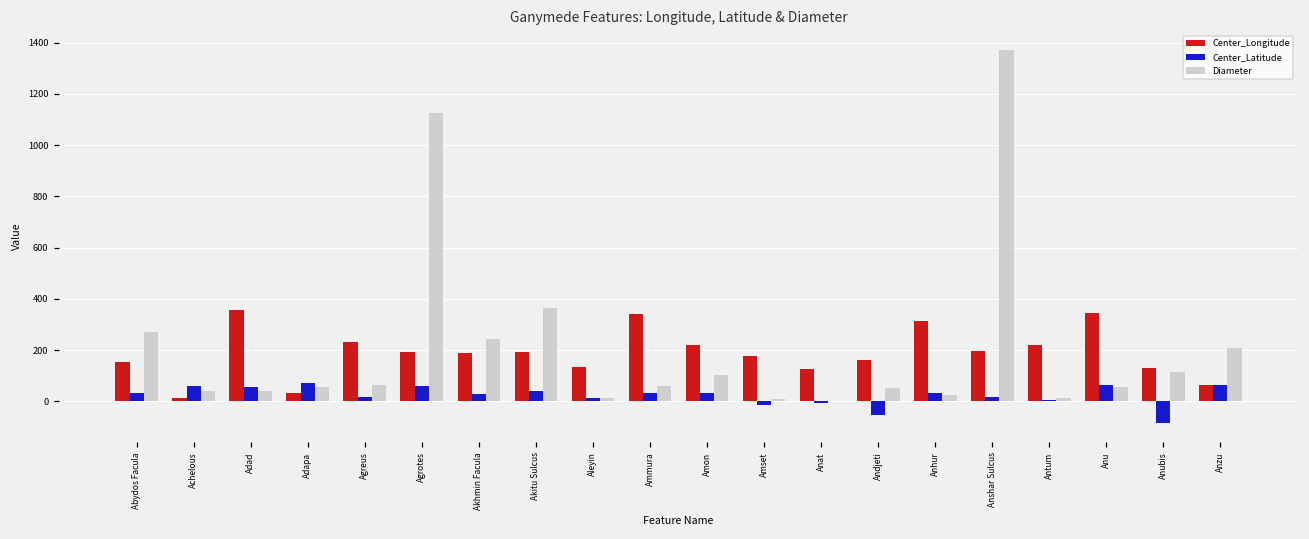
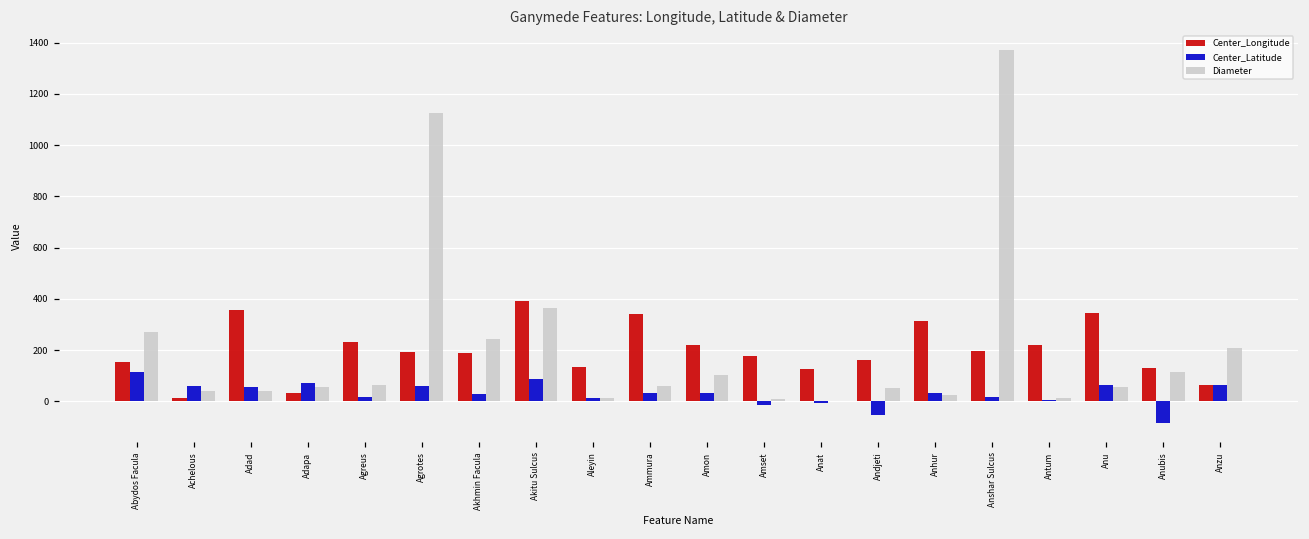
Center_Latitude, Abydos Facula: 30 -> 110
Center_Longitude, Akitu Sulcus: 190 -> 390
Center_Latitude, Akitu Sulcus: 40 -> 90
